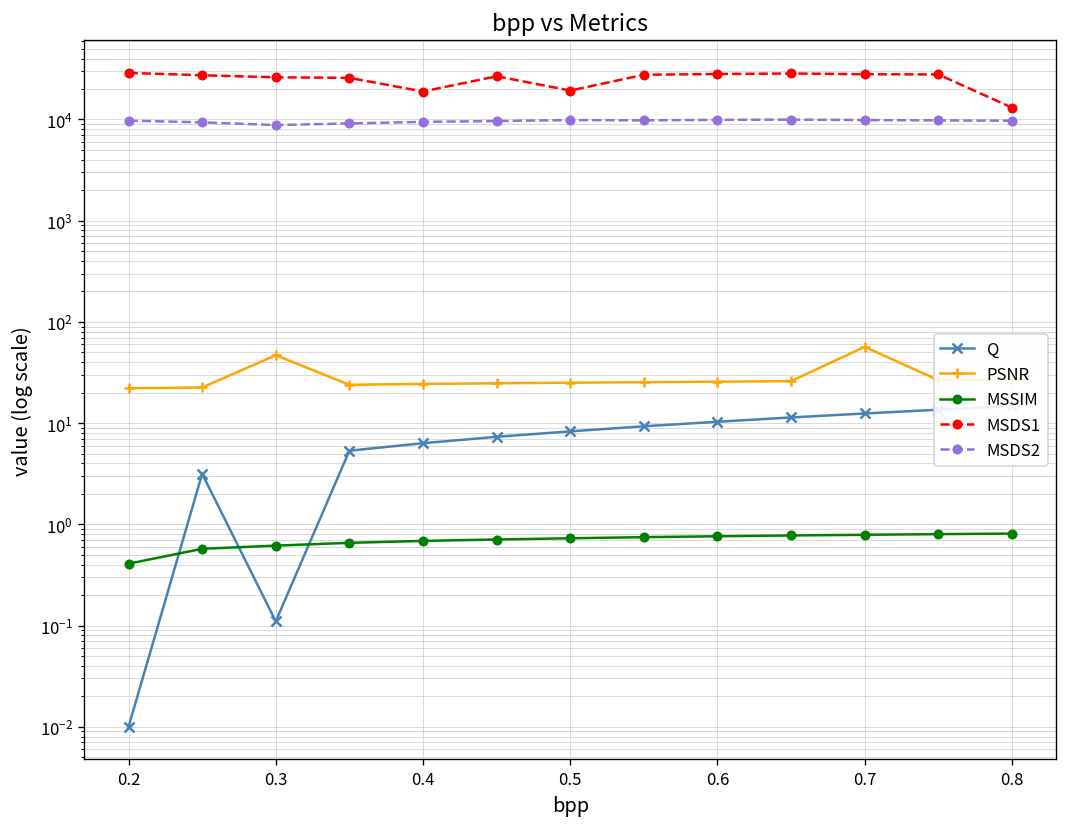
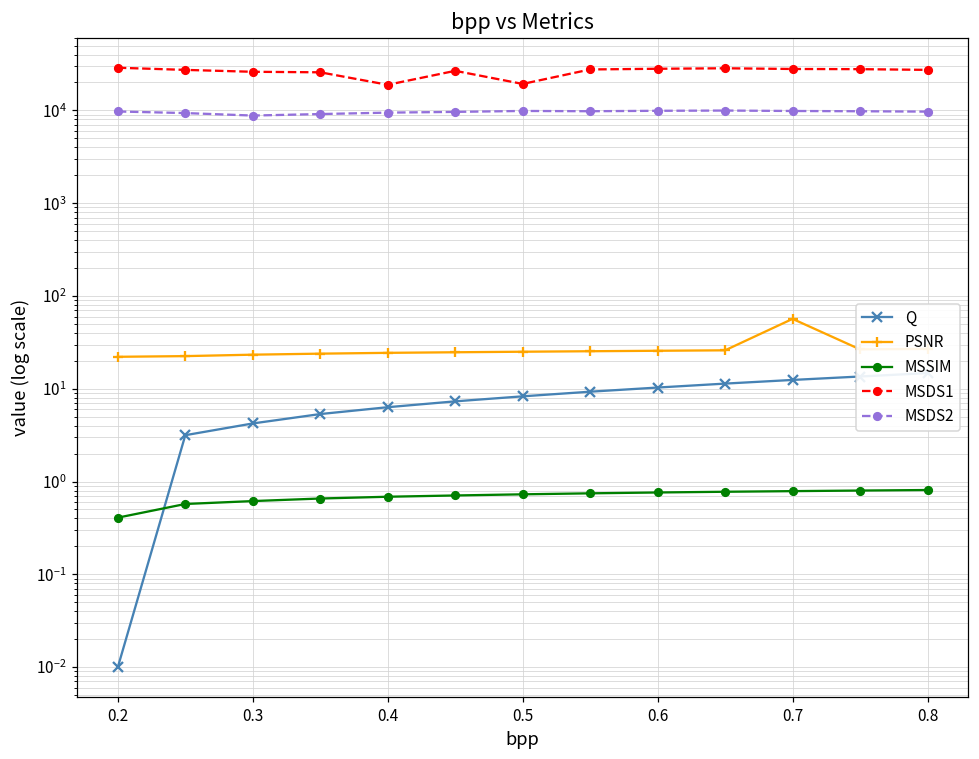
Q, 0.3: 0.11 -> 4
PSNR, 0.3: 50 -> 23
MSDS1, 0.8: 13000 -> 27000
